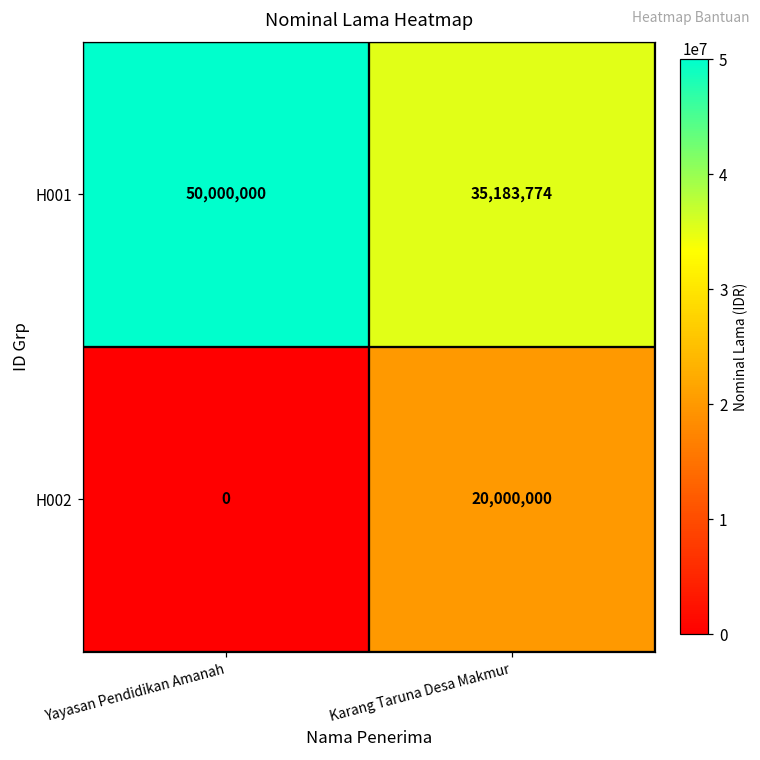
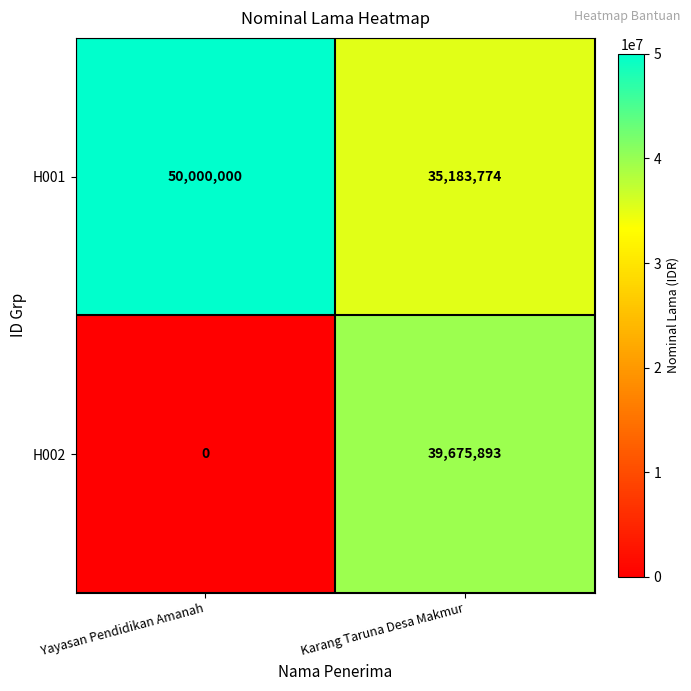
H002, Karang Taruna Desa Makmur: 20,000,000 -> 39,675,893
